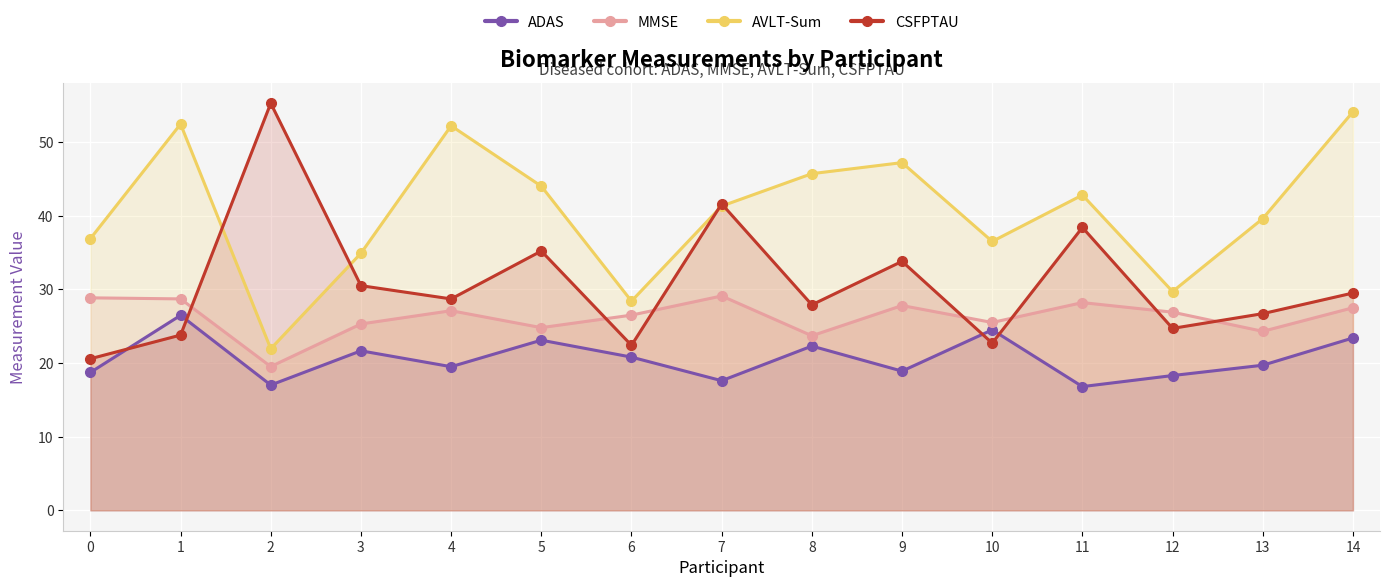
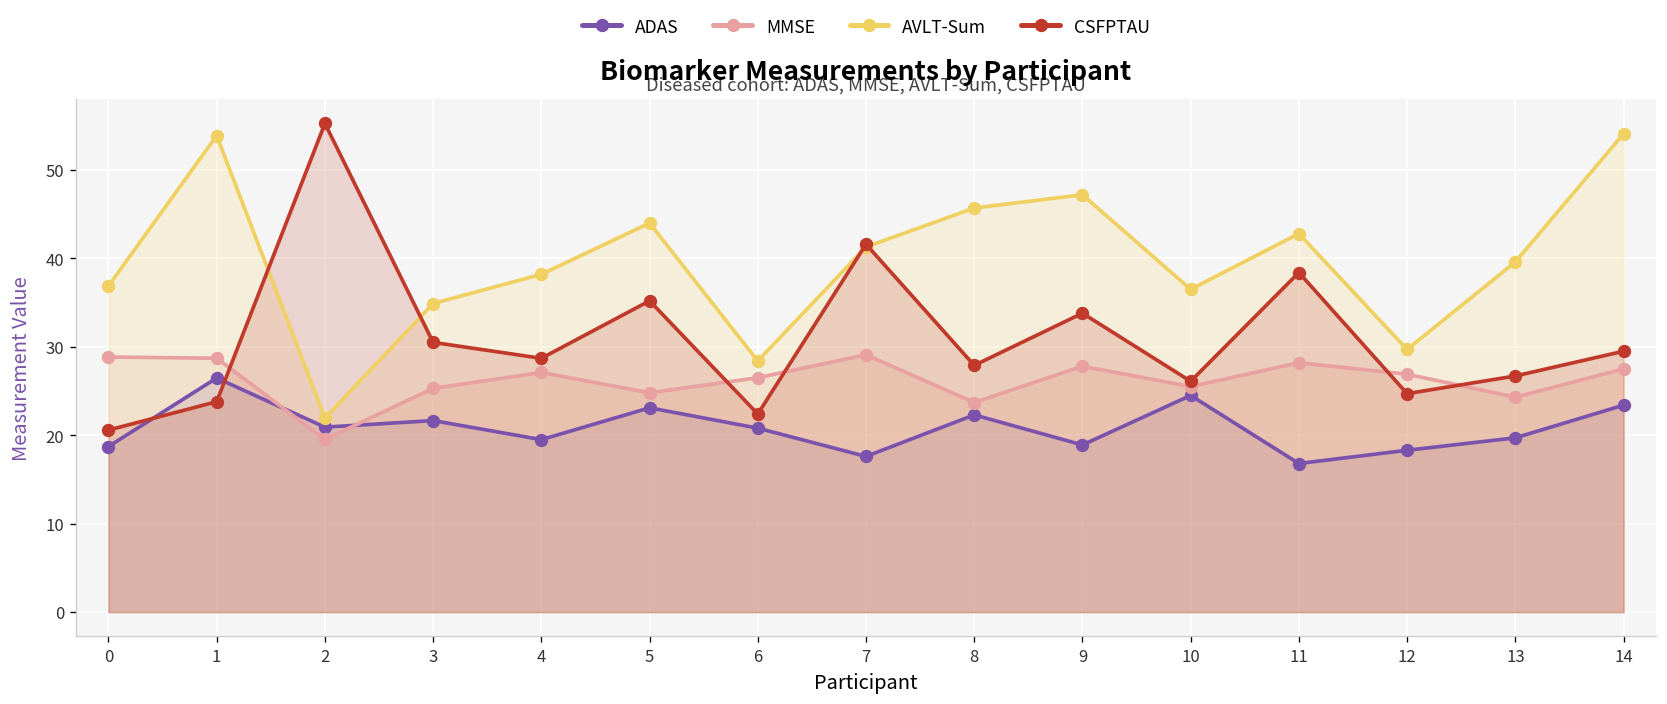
AVLT-Sum, 1: 52 -> 54
ADAS, 2: 17 -> 21
AVLT-Sum, 4: 52 -> 38
CSFPTAU, 10: 23 -> 26
